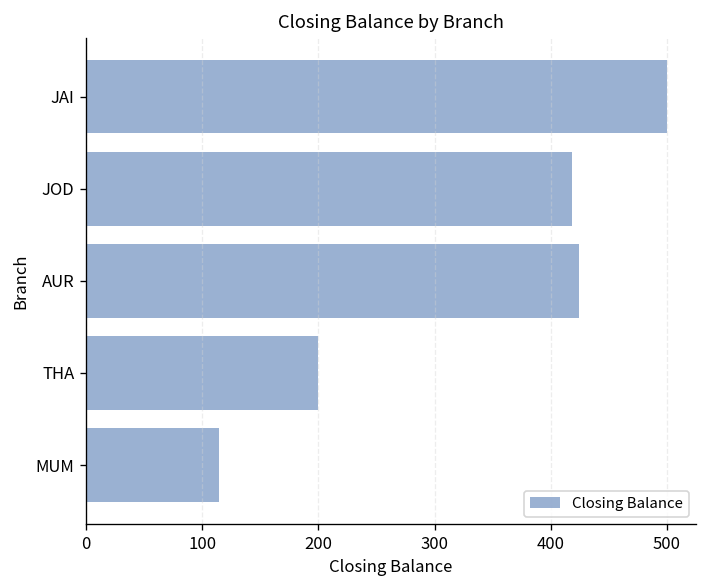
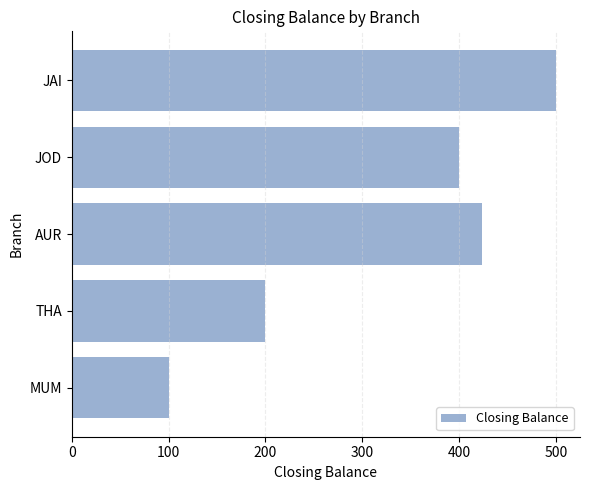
JOD: 420 -> 400
MUM: 110 -> 100
